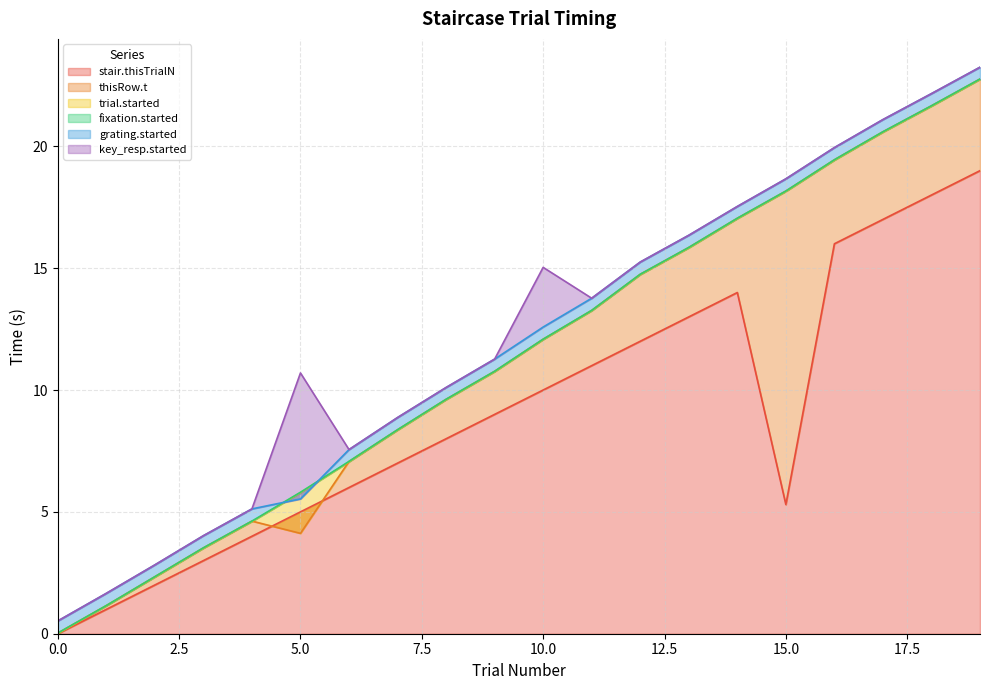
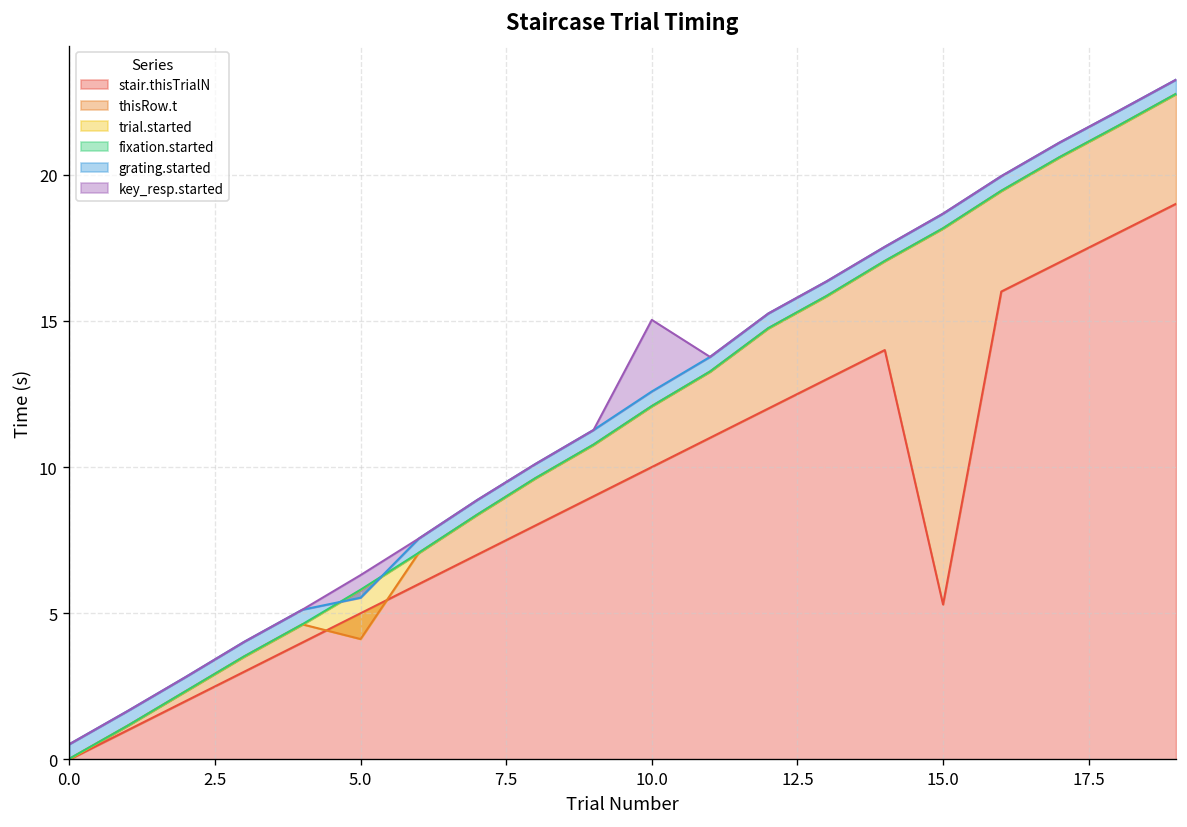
key_resp.started, 5.0: 10.7 -> 6.3
